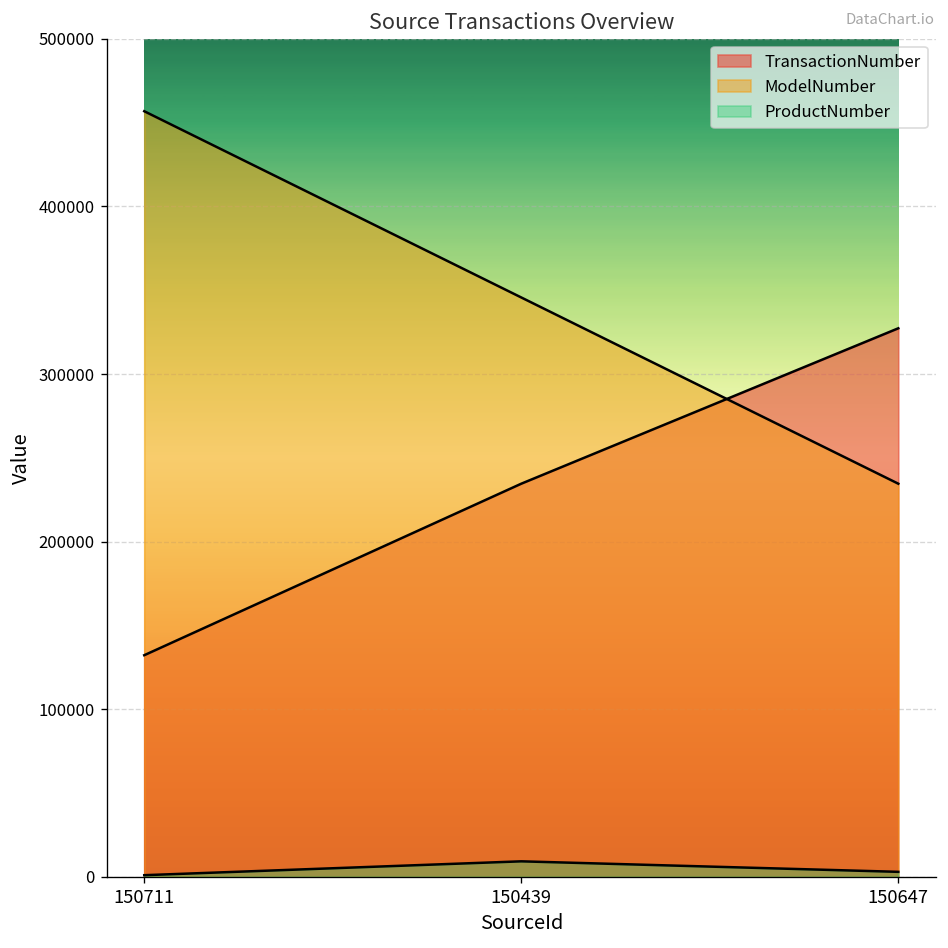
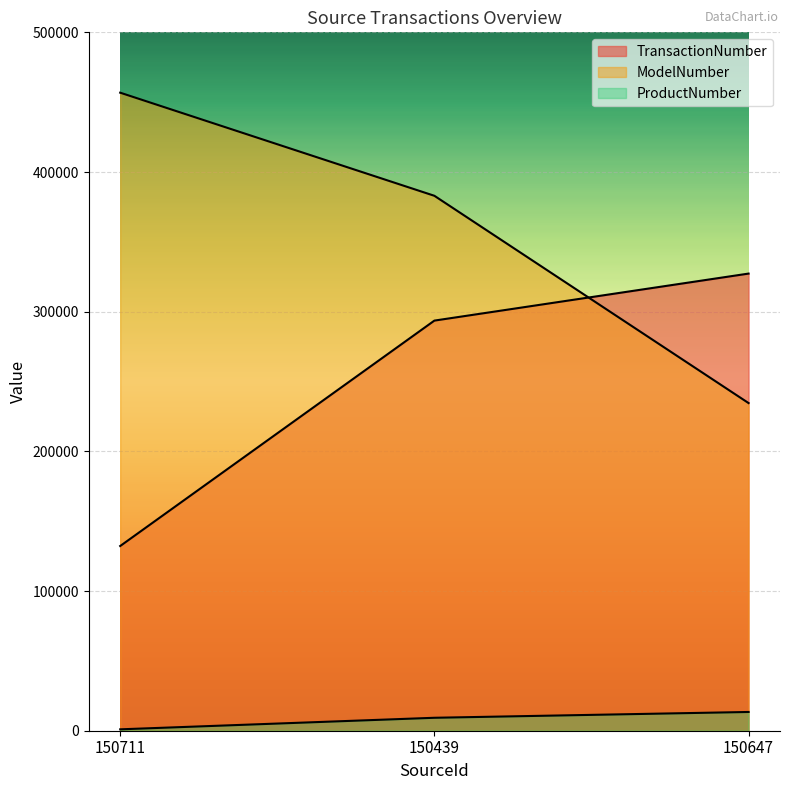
TransactionNumber, 150439: 235000 -> 294000
ModelNumber, 150439: 346000 -> 383000
ProductNumber, 150647: 3000 -> 13000
